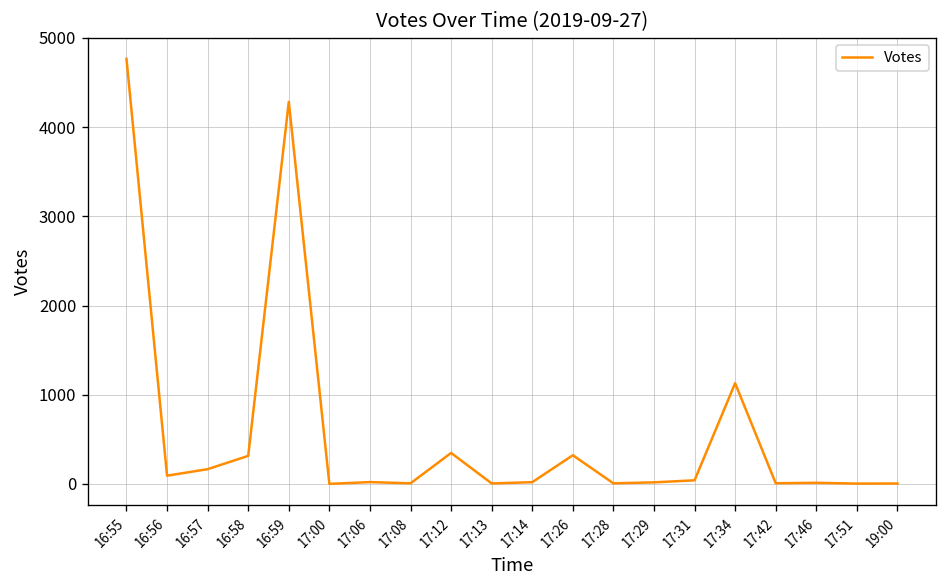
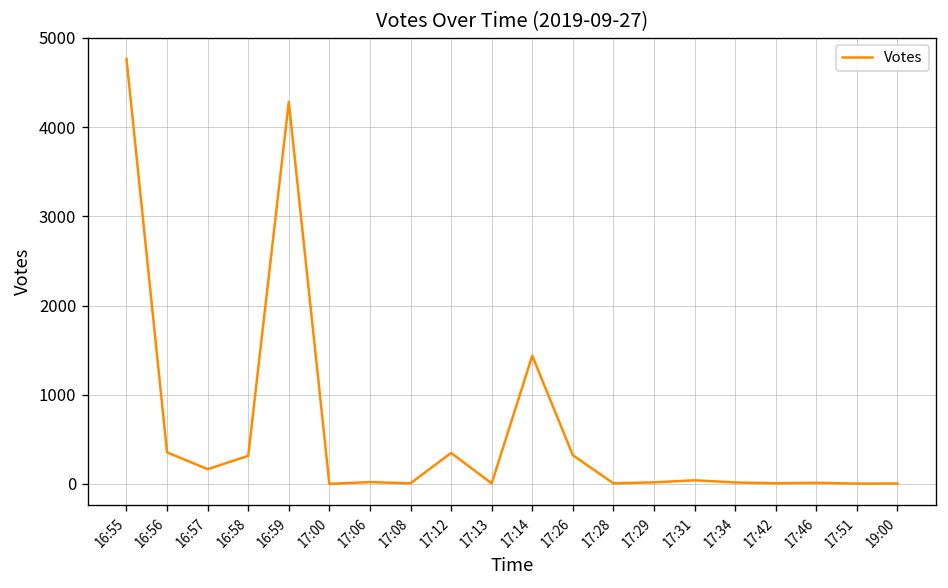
16:56: 100 -> 400
17:14: 0 -> 1400
17:34: 1100 -> 0
